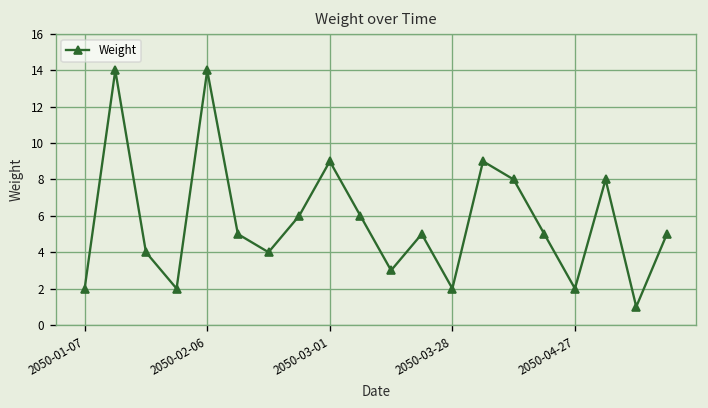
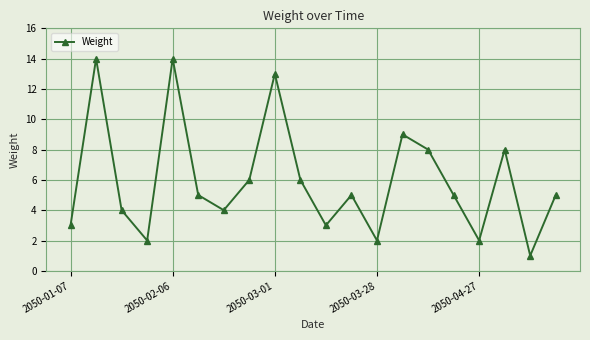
2050-01-07: 2 -> 3
2050-03-01: 9 -> 13
